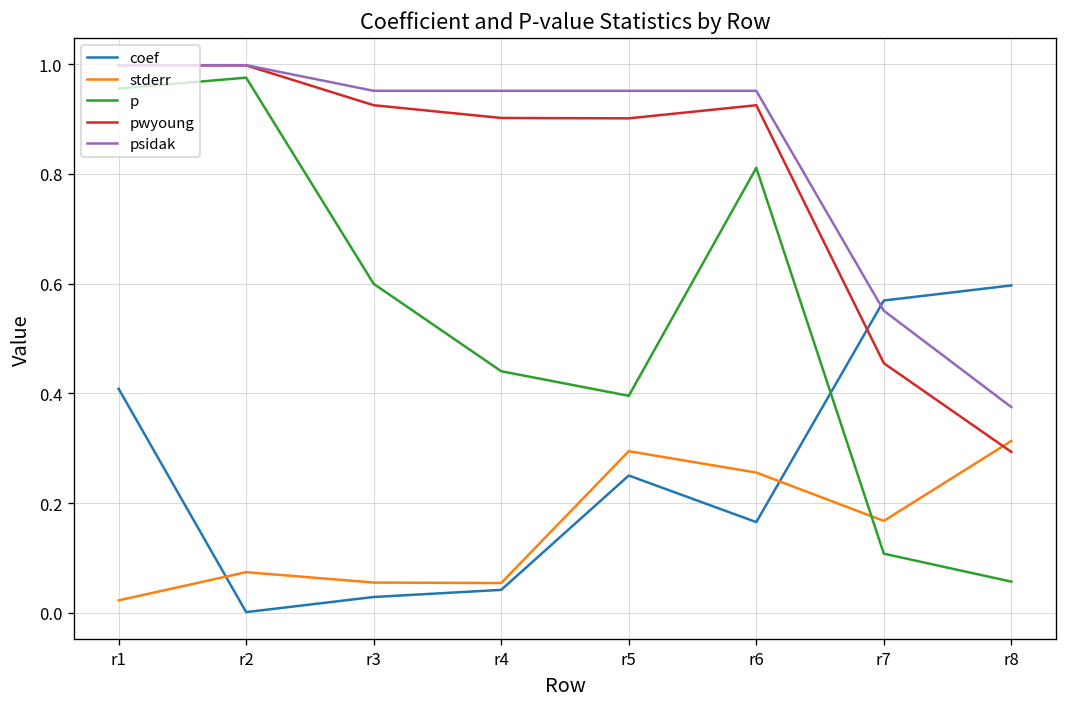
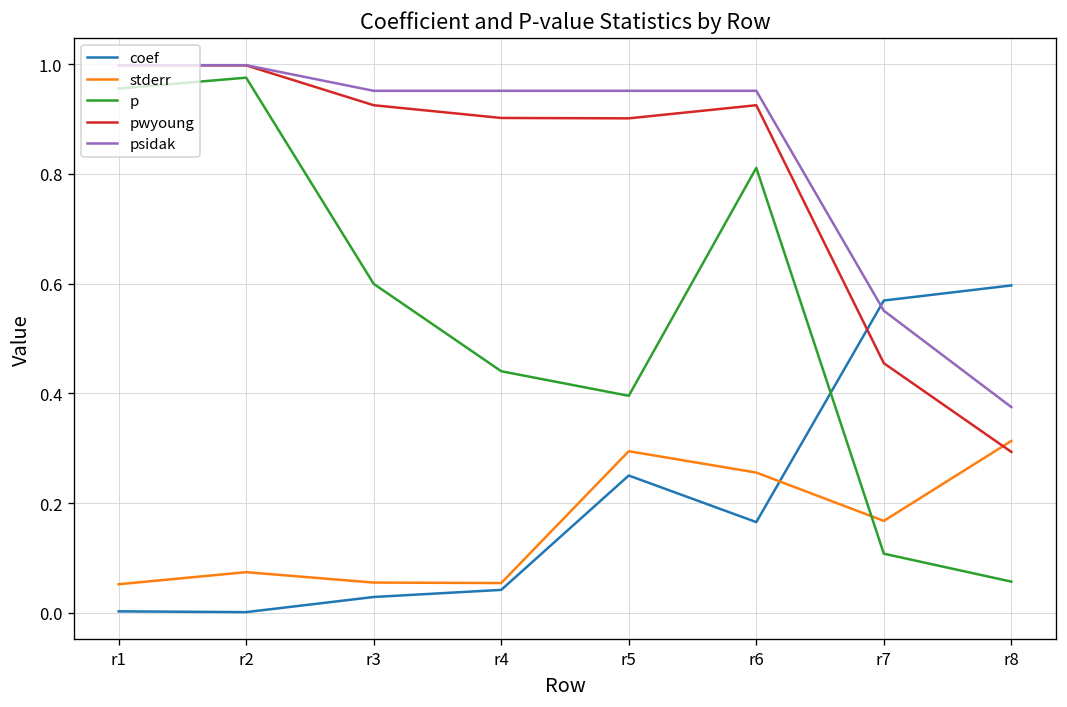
coef, r1: 0.41 -> 0.00
stderr, r1: 0.02 -> 0.05
